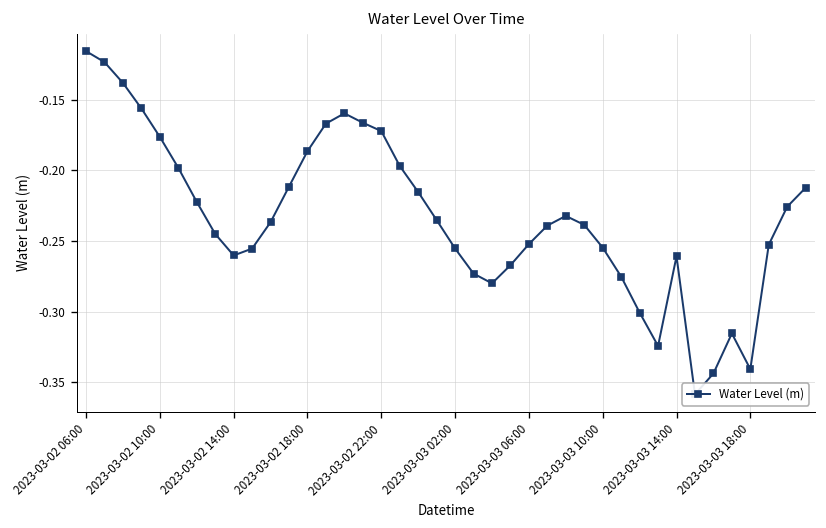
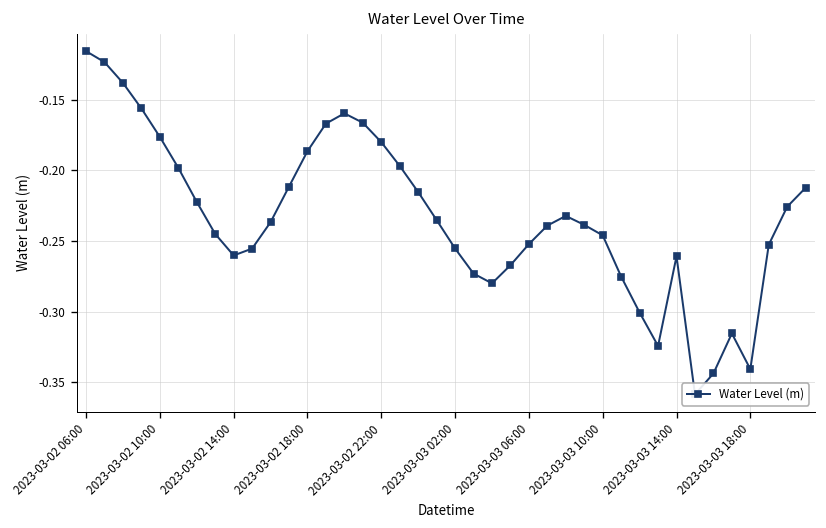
2023-03-02 22:00: -0.172 -> -0.180
2023-03-03 10:00: -0.255 -> -0.246
